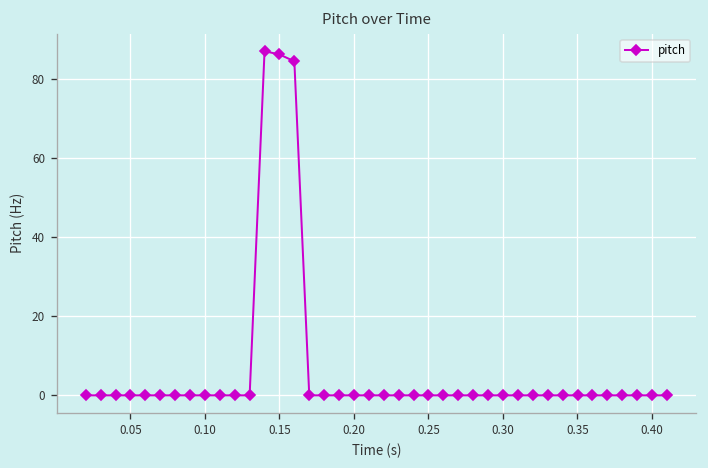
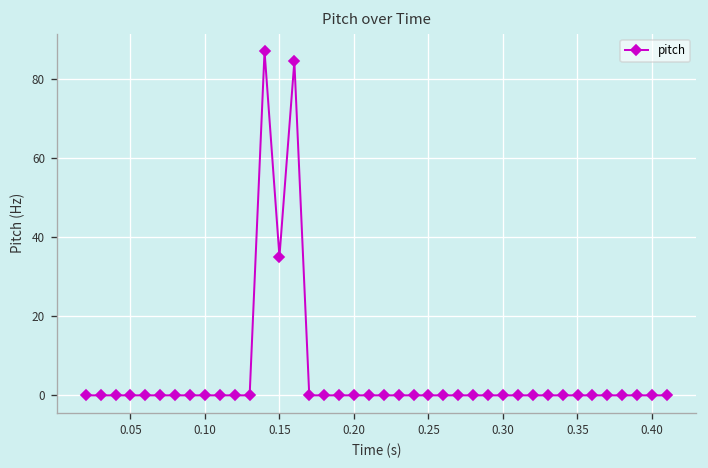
0.15: 86 -> 35
